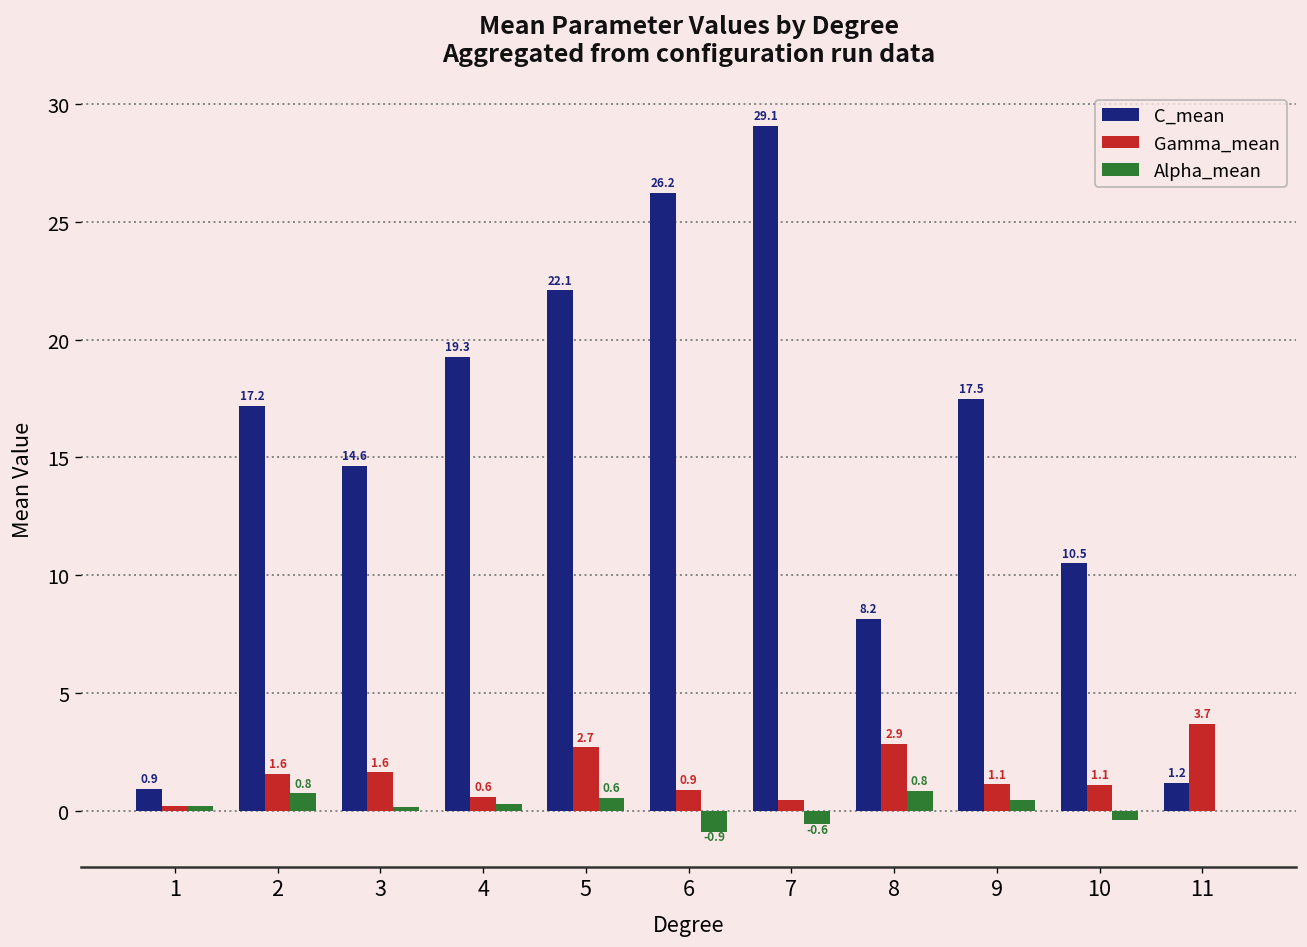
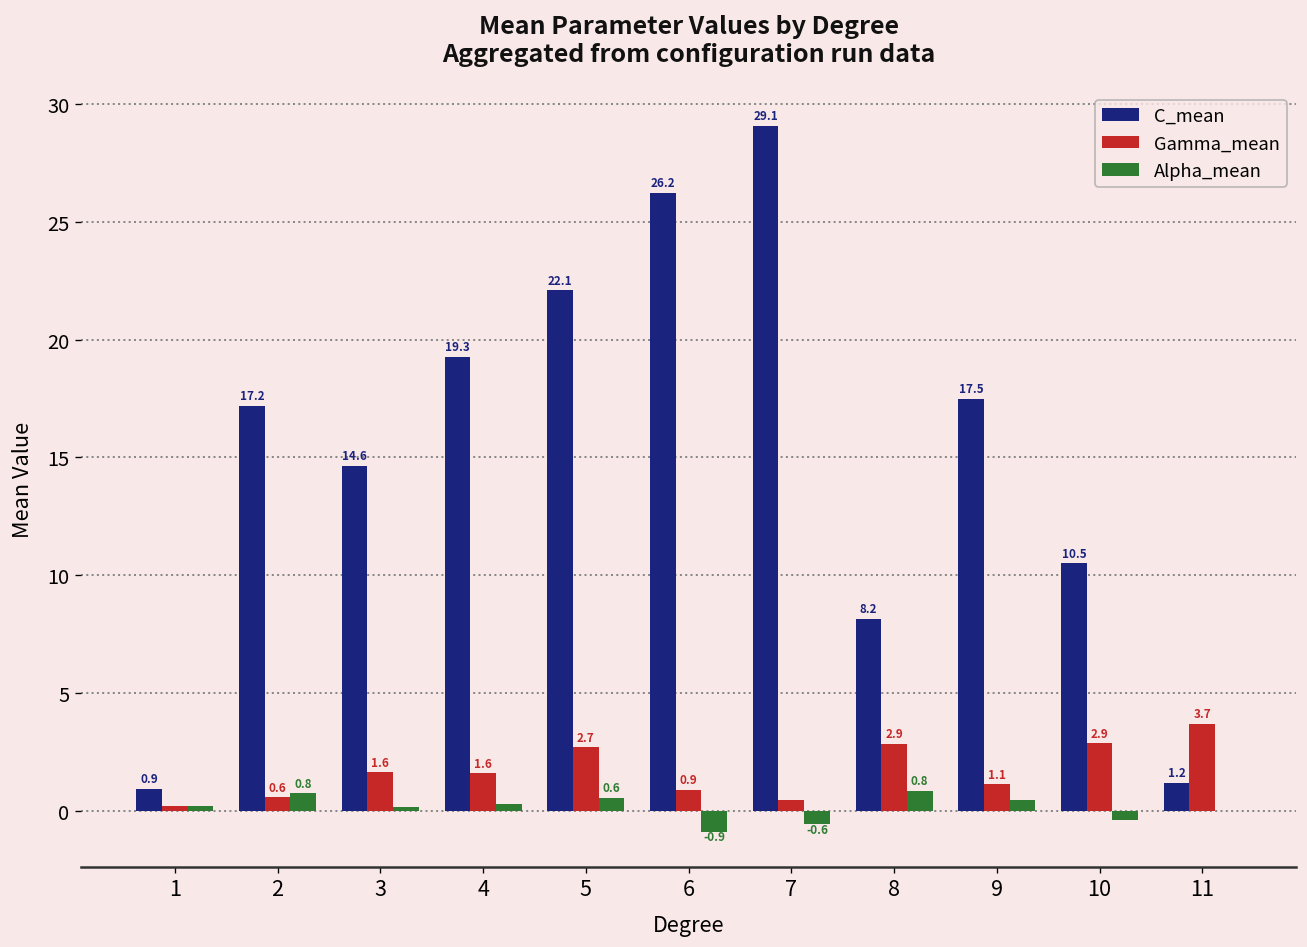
Gamma_mean, 2: 1.6 -> 0.6
Gamma_mean, 4: 0.6 -> 1.6
Gamma_mean, 10: 1.1 -> 2.9
